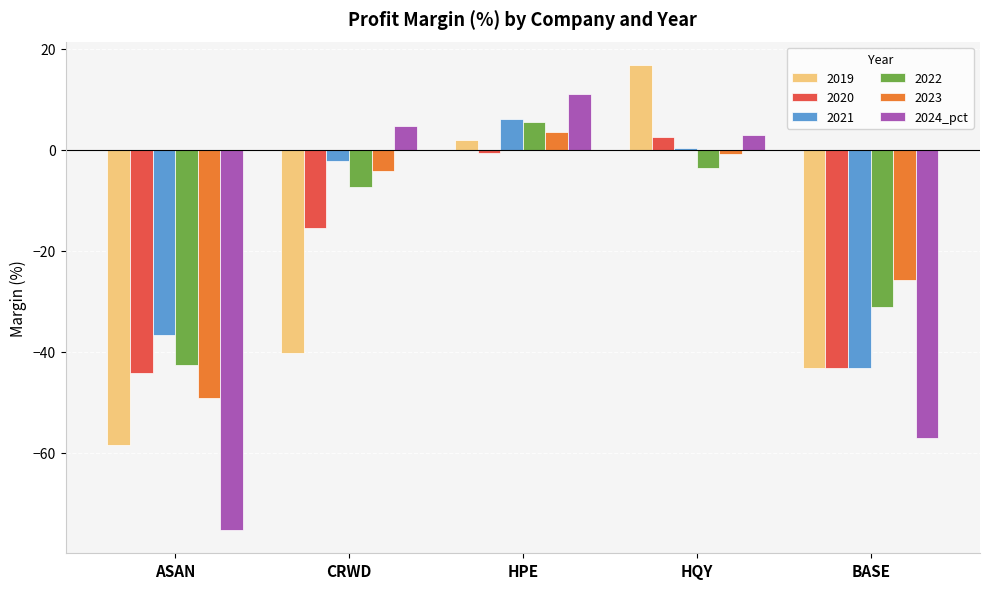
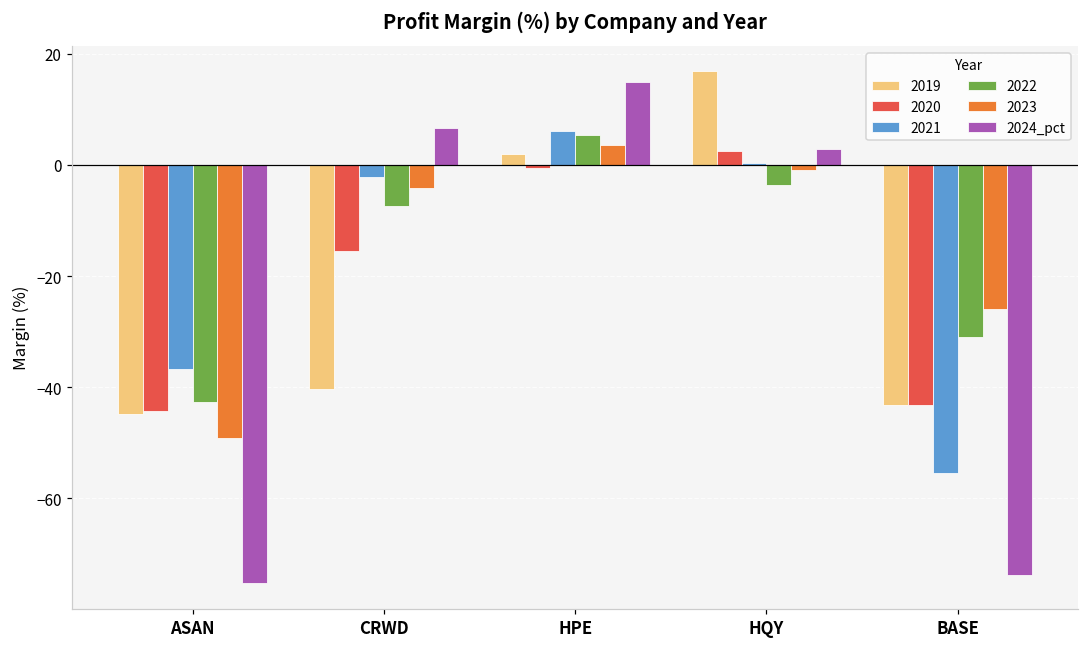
2019, ASAN: -59 -> -45
2024_pct, CRWD: 5 -> 7
2024_pct, HPE: 11 -> 15
2021, BASE: -43 -> -56
2024_pct, BASE: -57 -> -74
